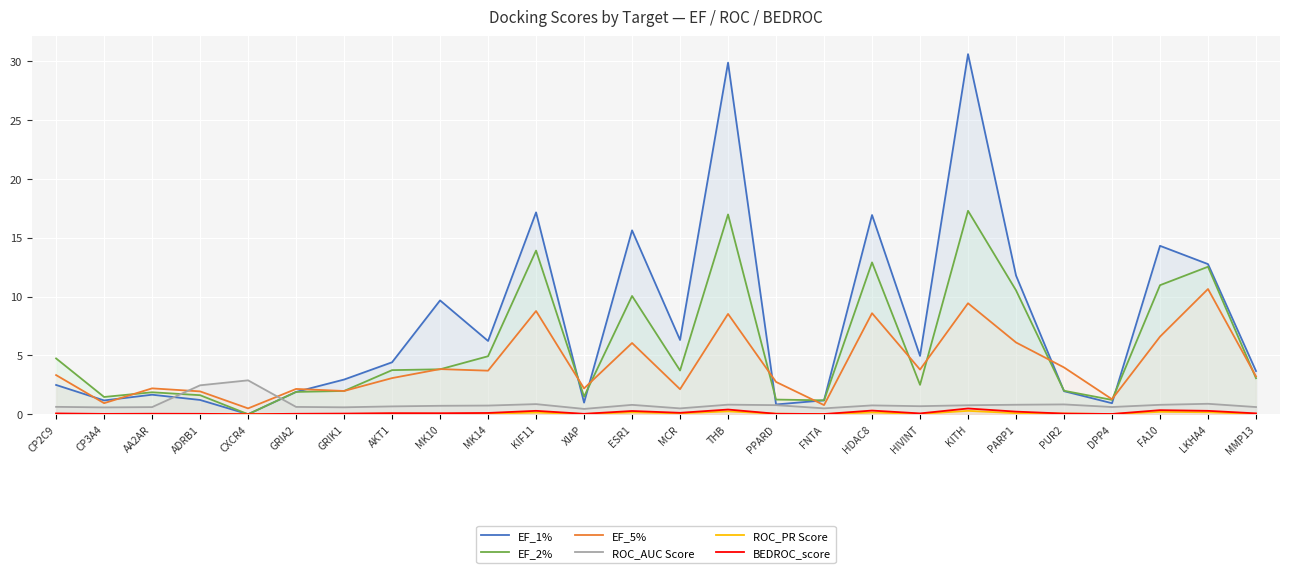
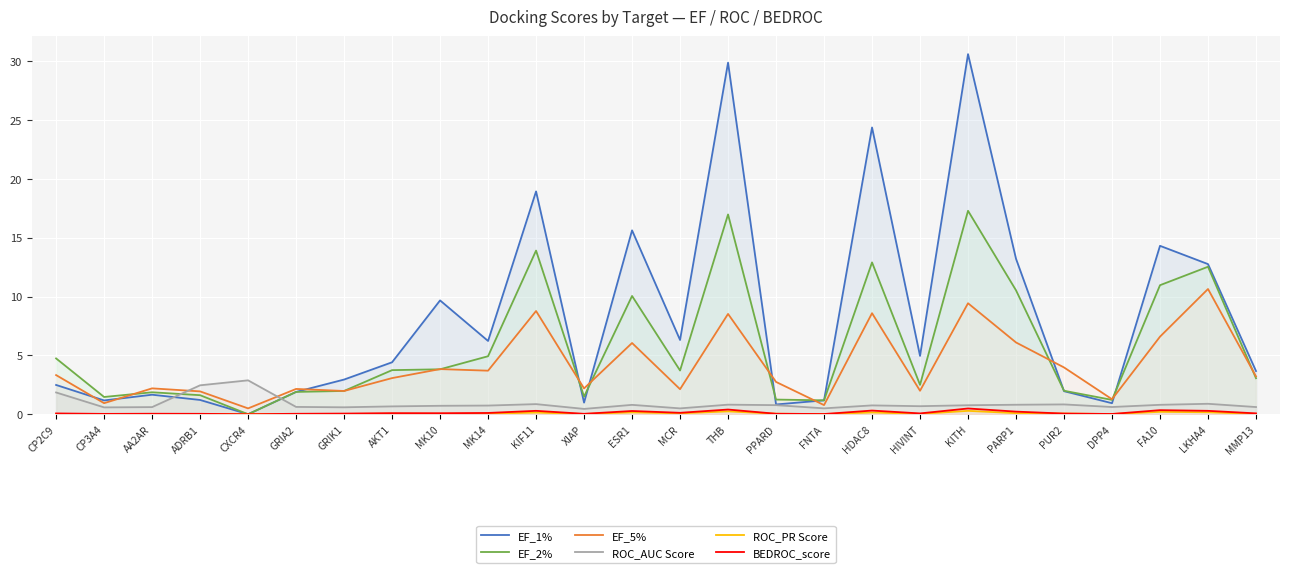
ROC_AUC Score, CP2C9: 0.6 -> 1.9
EF_1%, KIF11: 17.2 -> 18.9
EF_1%, HDAC8: 16.9 -> 24.4
EF_5%, HIVINT: 3.8 -> 2.0
EF_1%, PARP1: 11.8 -> 13.2
